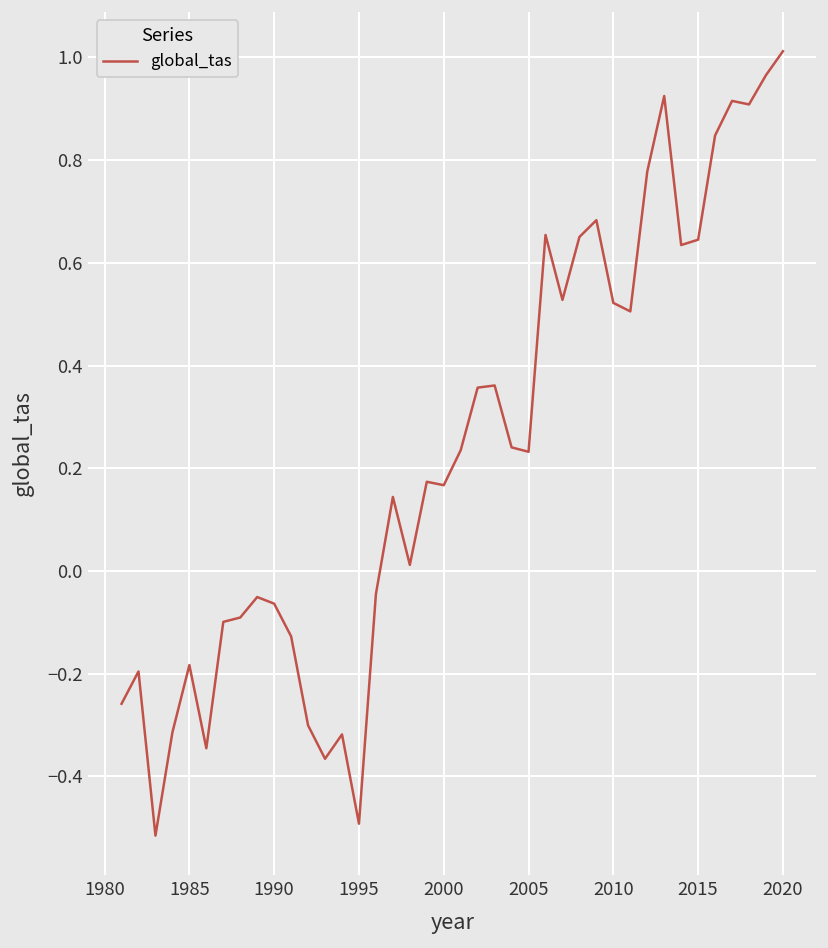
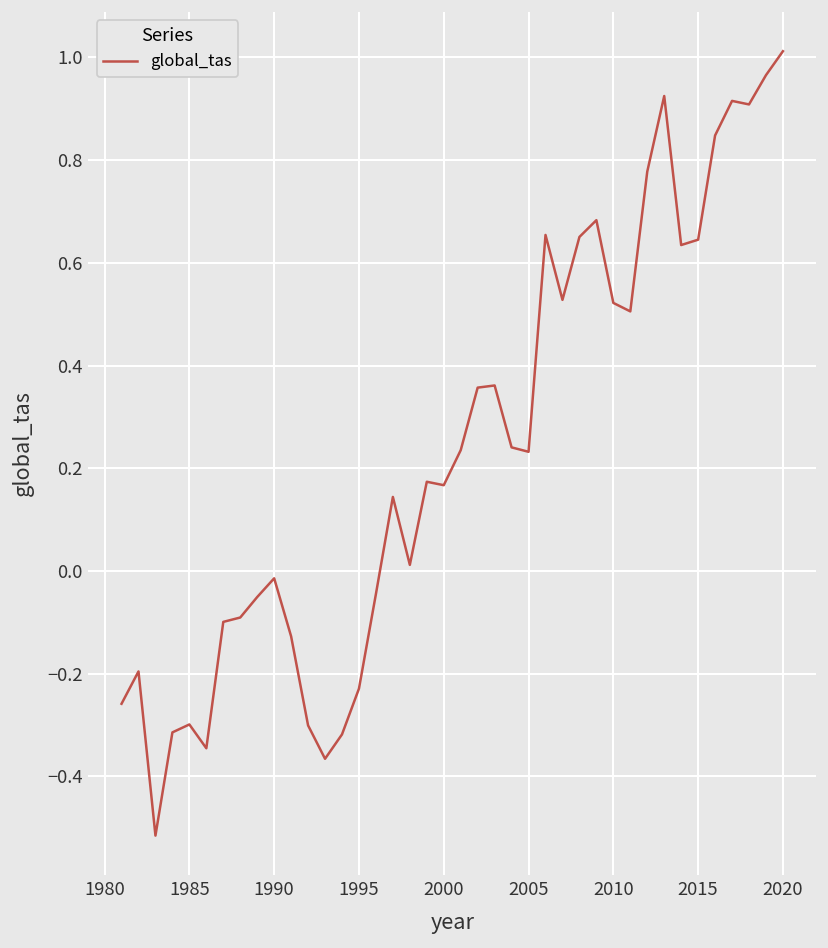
1985: -0.18 -> -0.30
1990: -0.06 -> -0.01
1995: -0.49 -> -0.23
